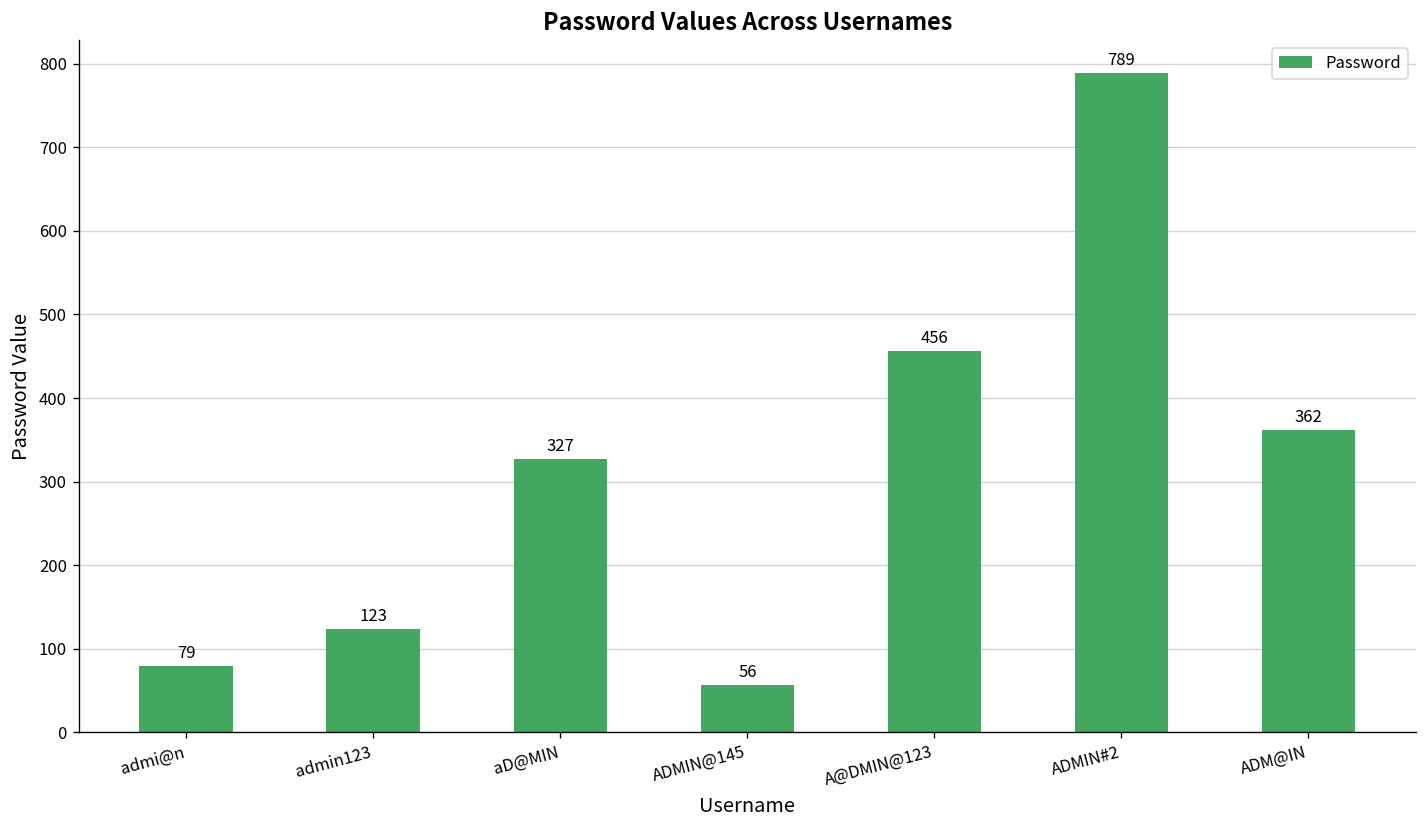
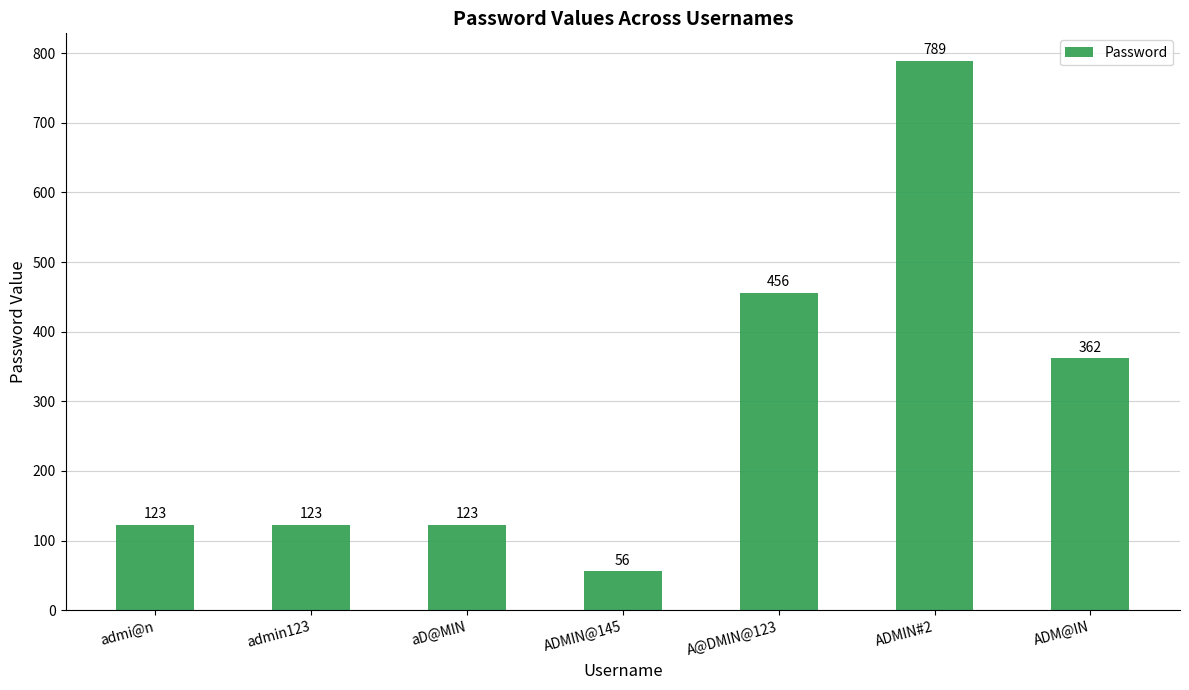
admi@n: 79 -> 123
aD@MIN: 327 -> 123
